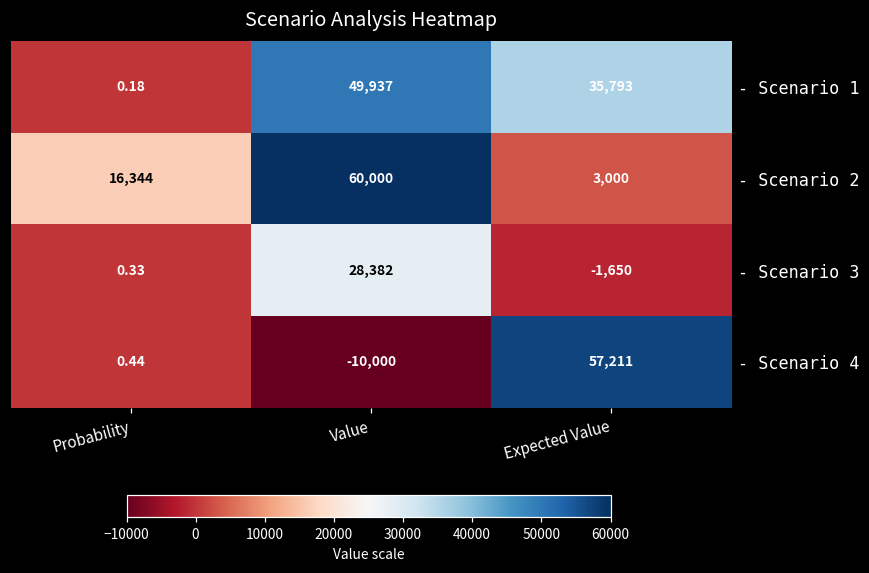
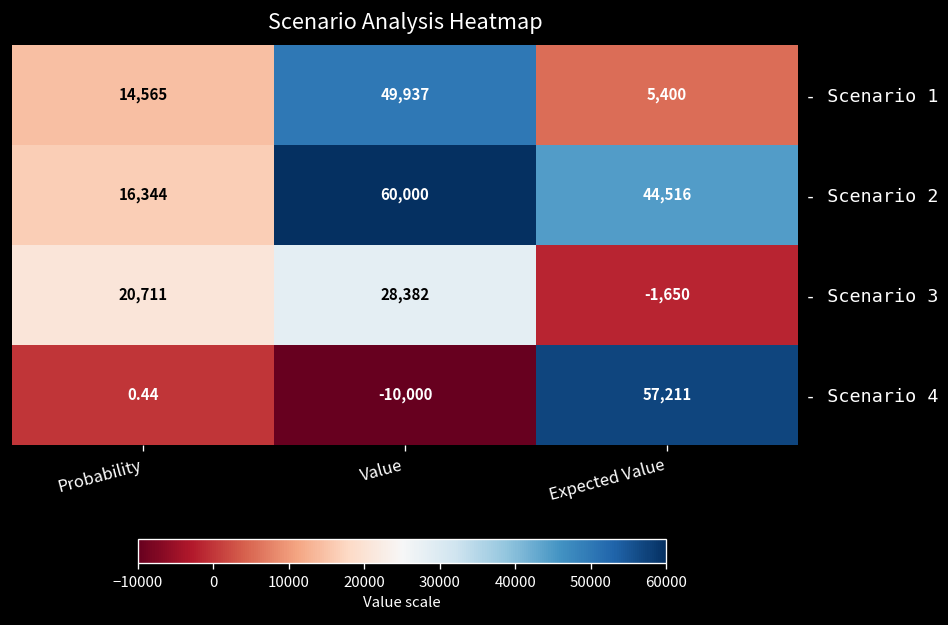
- Scenario 1, Probability: 0.18 -> 14,565
- Scenario 1, Expected Value: 35,793 -> 5,400
- Scenario 2, Expected Value: 3,000 -> 44,516
- Scenario 3, Probability: 0.33 -> 20,711
